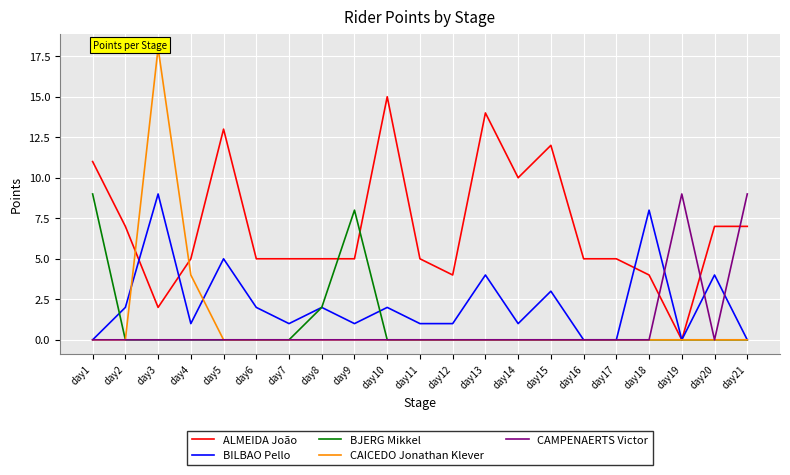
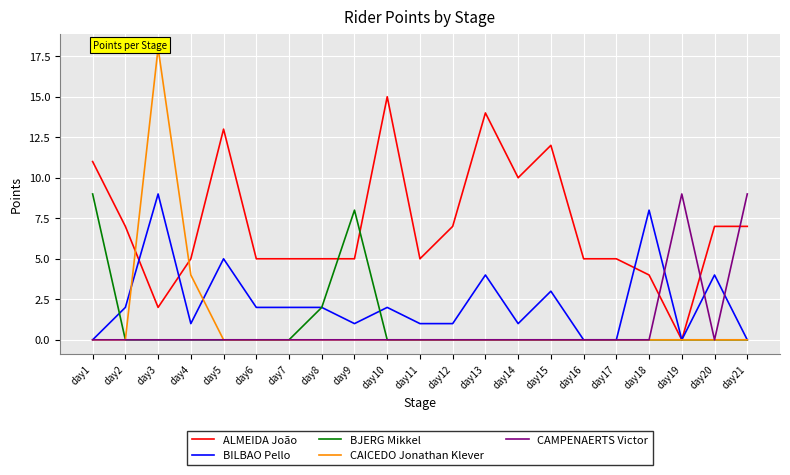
BILBAO Pello, day7: 1 -> 2
ALMEIDA João, day12: 4 -> 7
